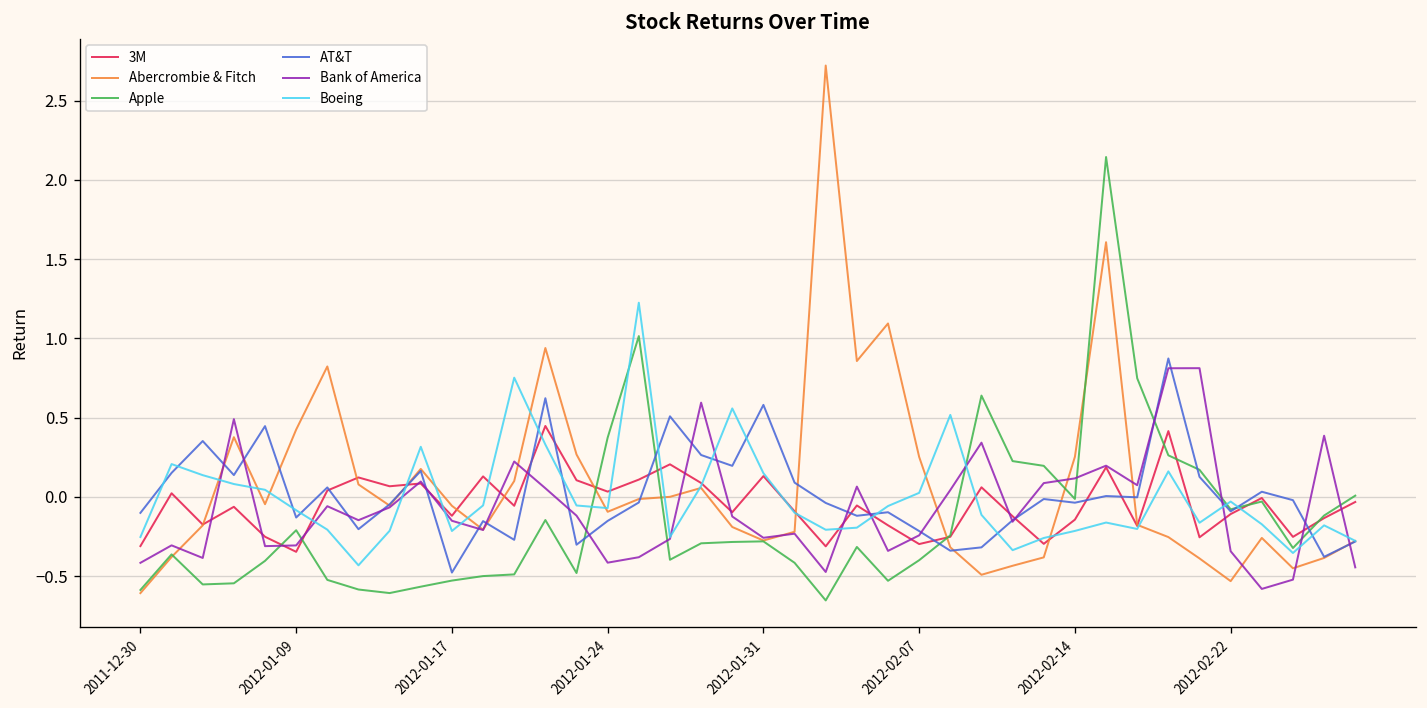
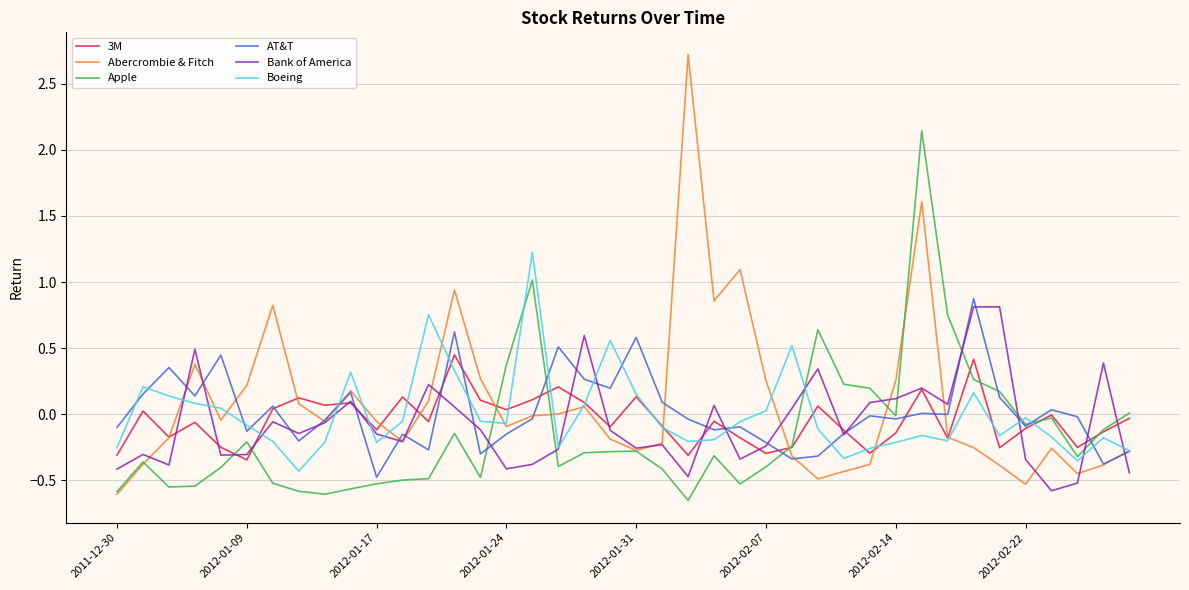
Abercrombie & Fitch, 2012-01-09: 0.43 -> 0.22
